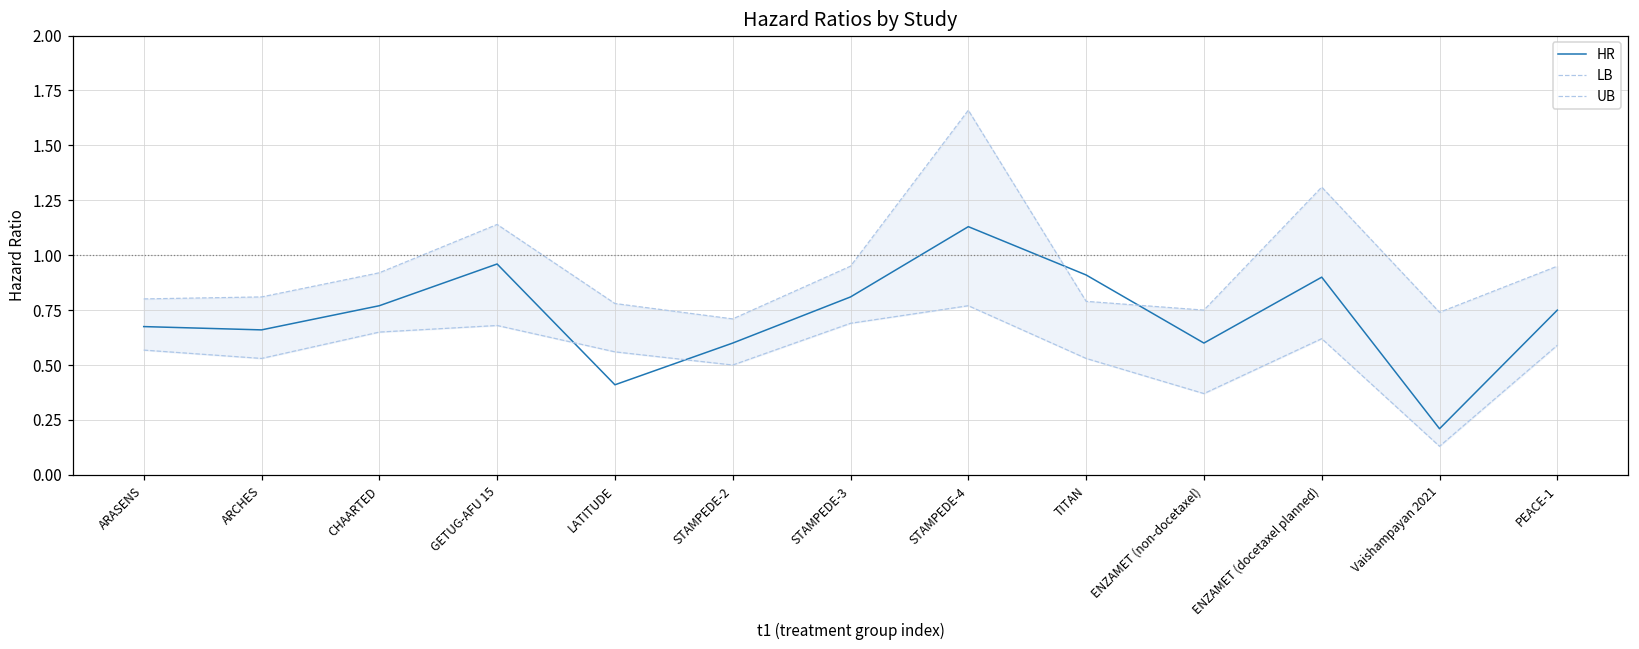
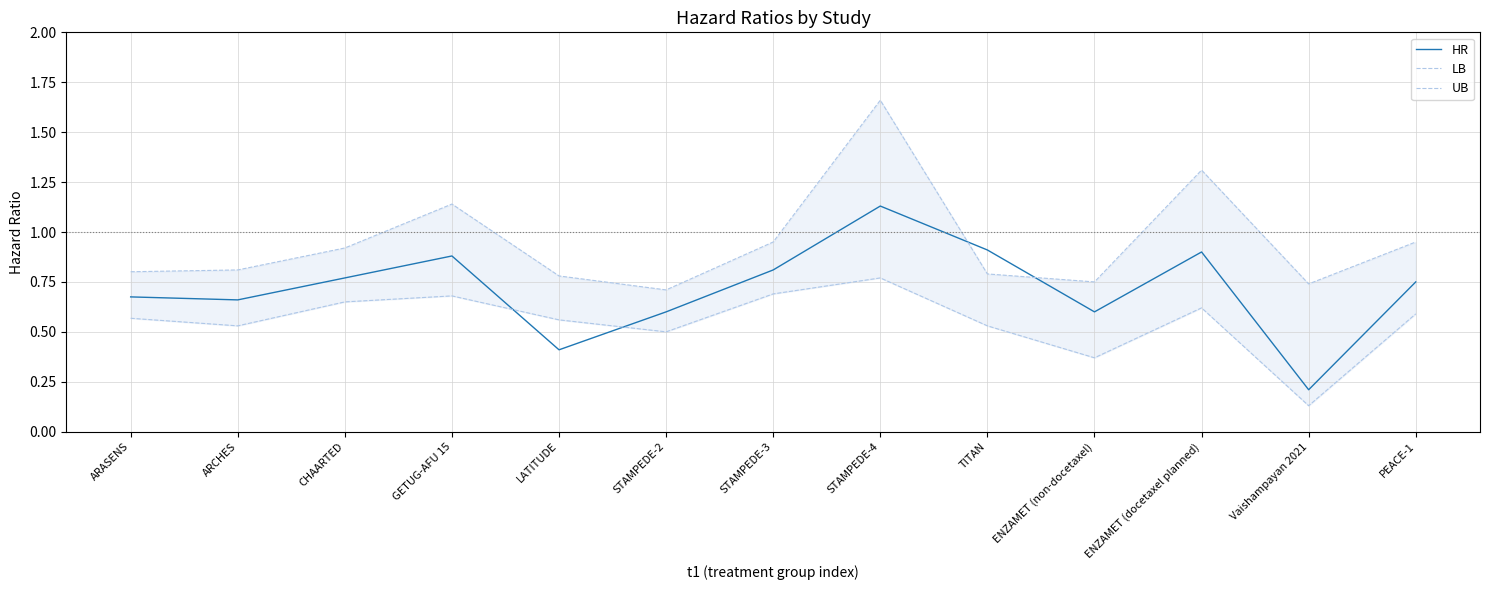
HR, GETUG-AFU 15: 0.96 -> 0.88
